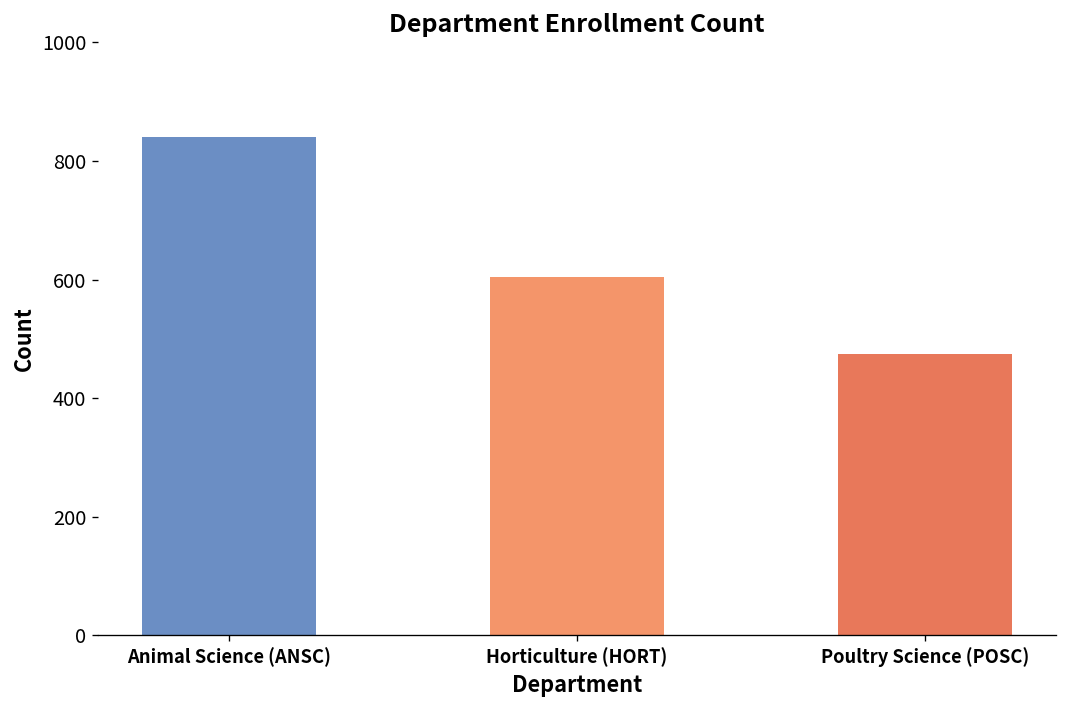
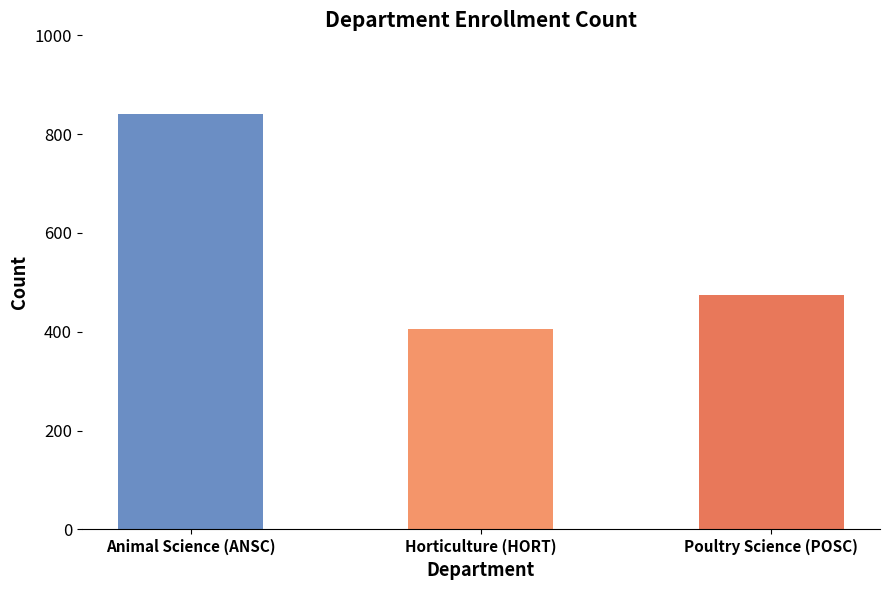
Horticulture (HORT): 600 -> 410
